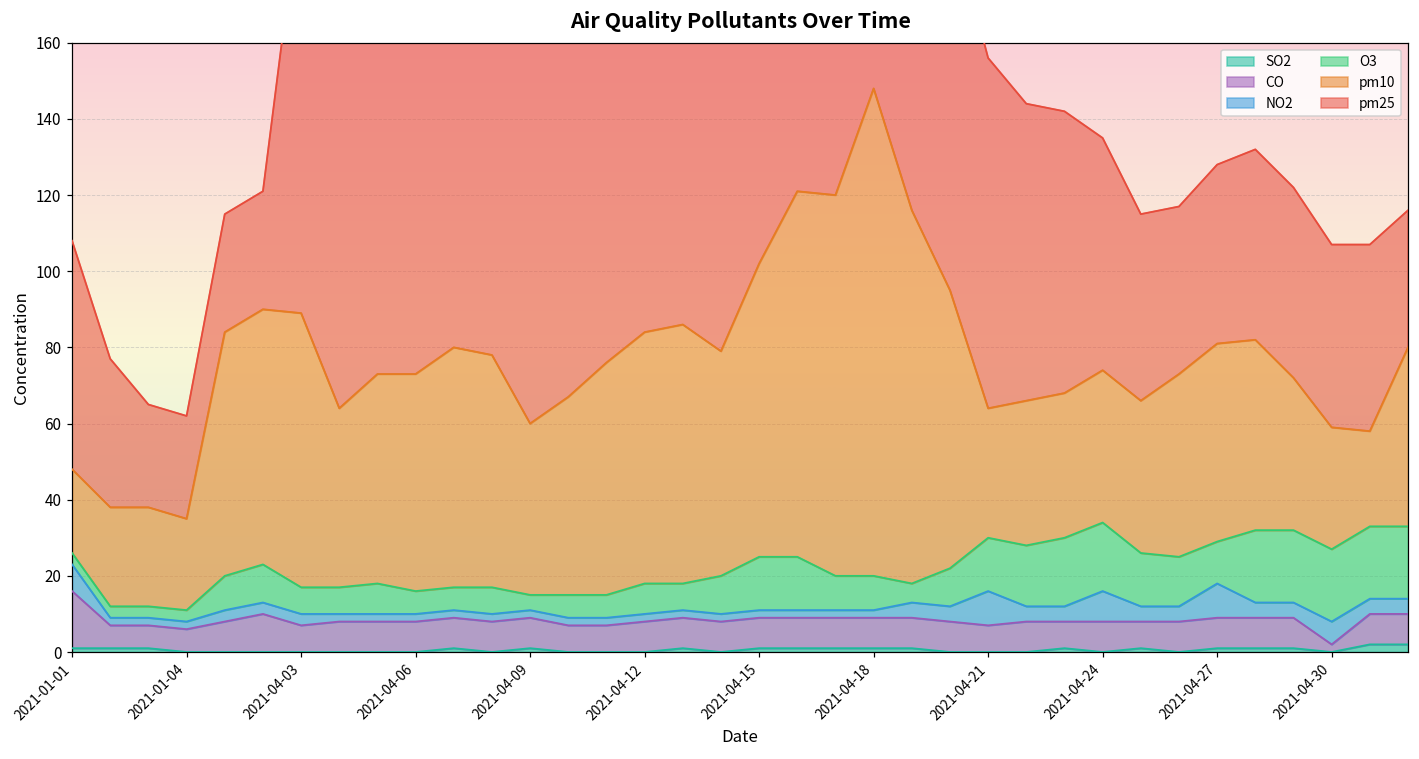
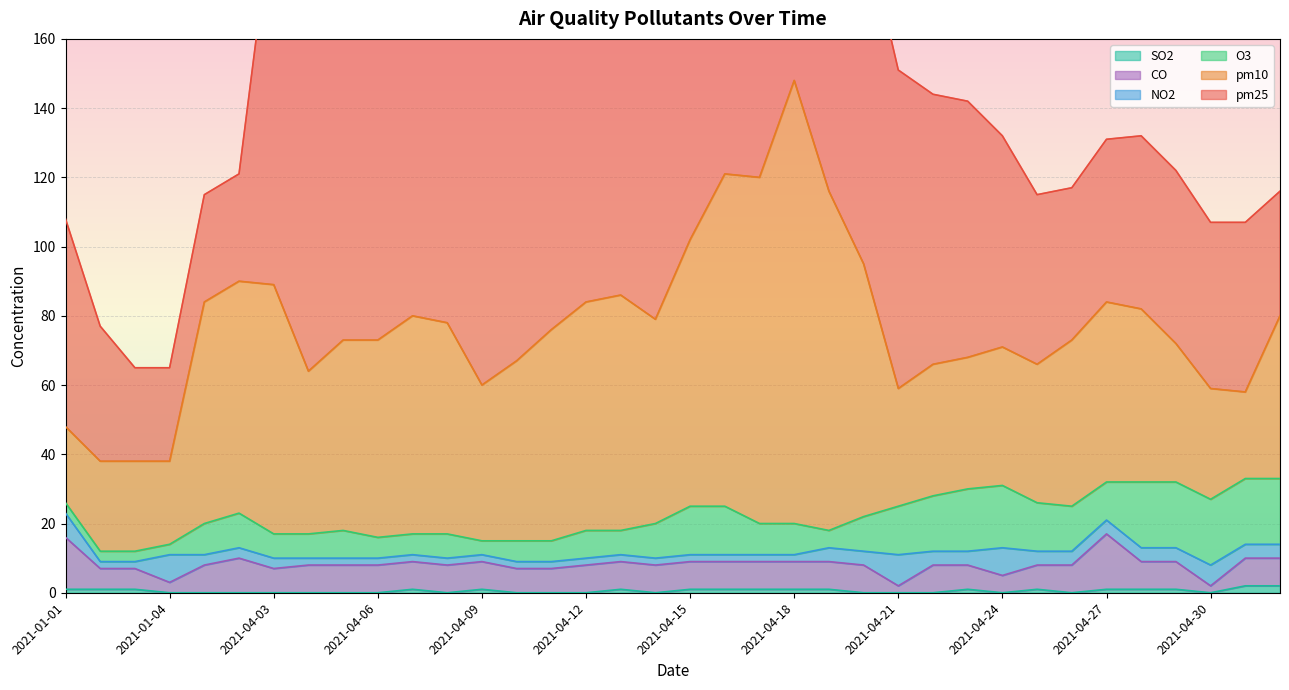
CO, 2021-01-04: 6 -> 3
NO2, 2021-01-04: 2 -> 8
CO, 2021-04-21: 7 -> 2
CO, 2021-04-24: 8 -> 5
CO, 2021-04-27: 8 -> 16
NO2, 2021-04-27: 9 -> 4
